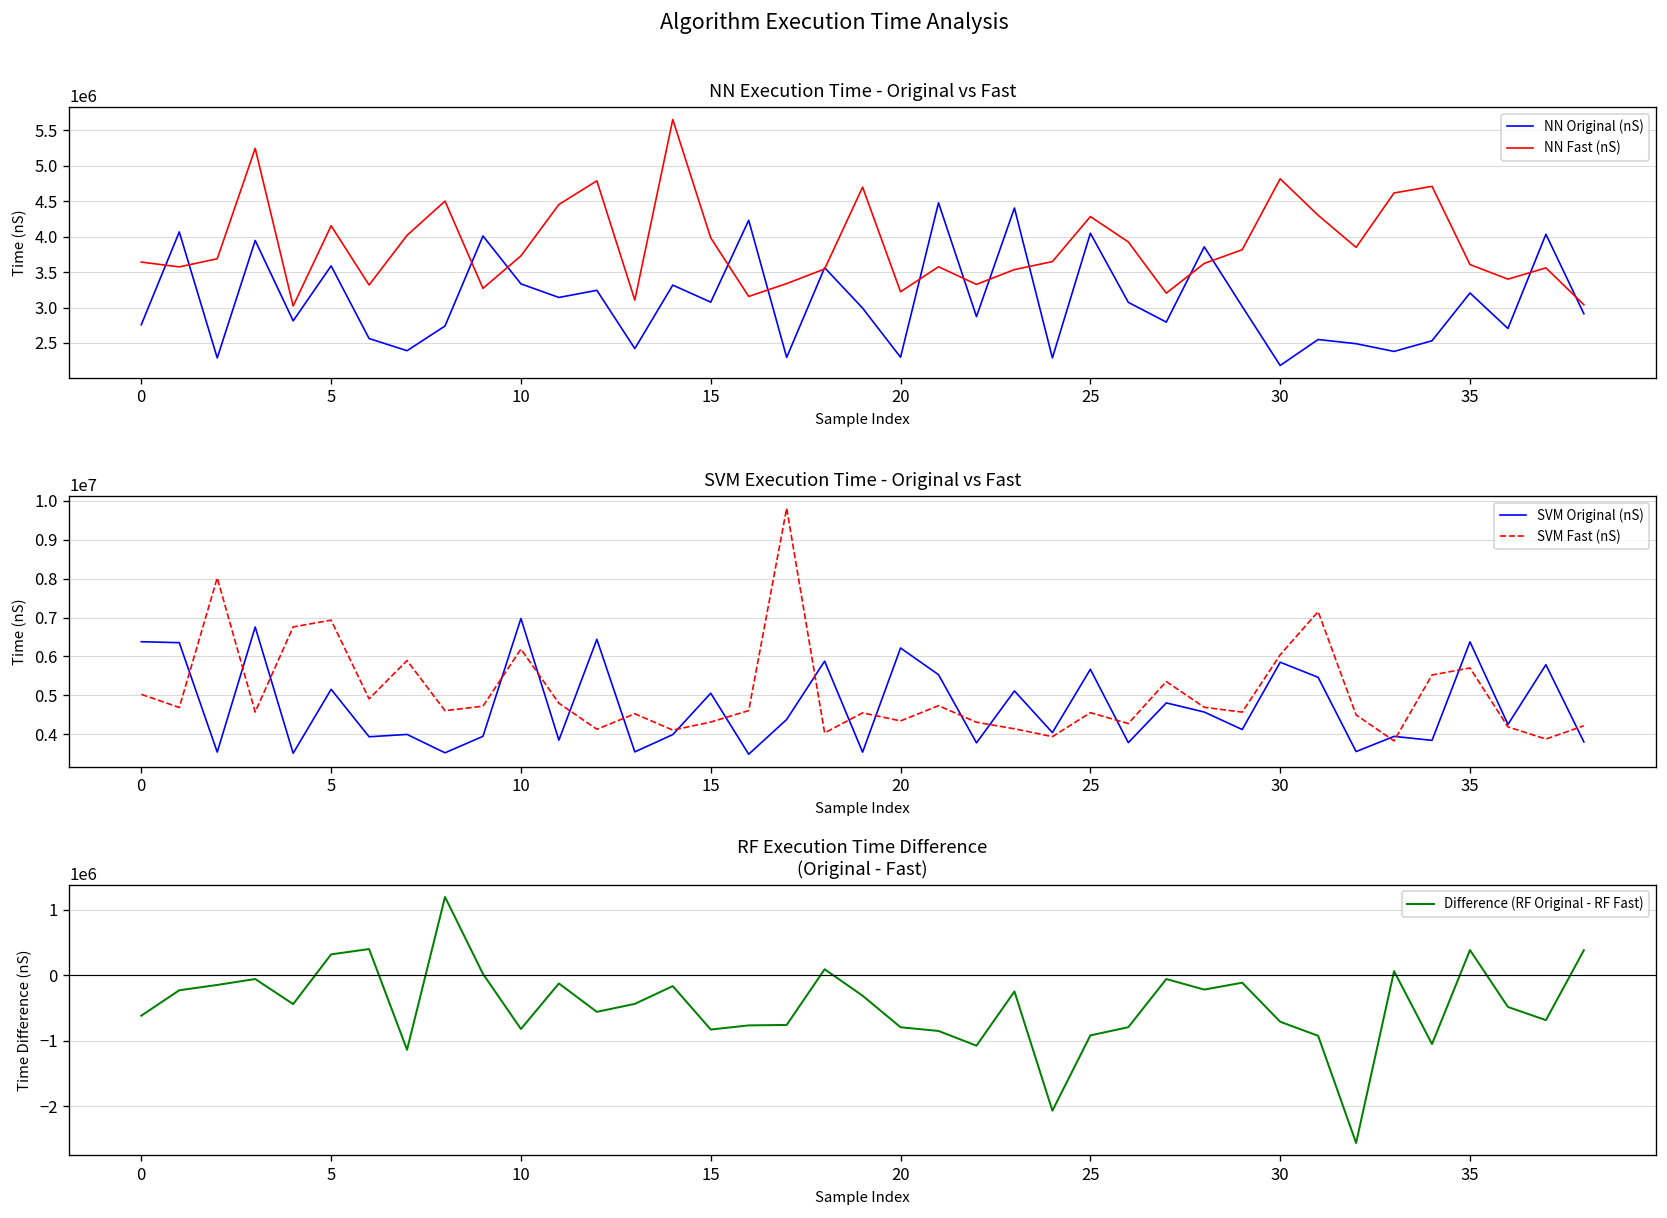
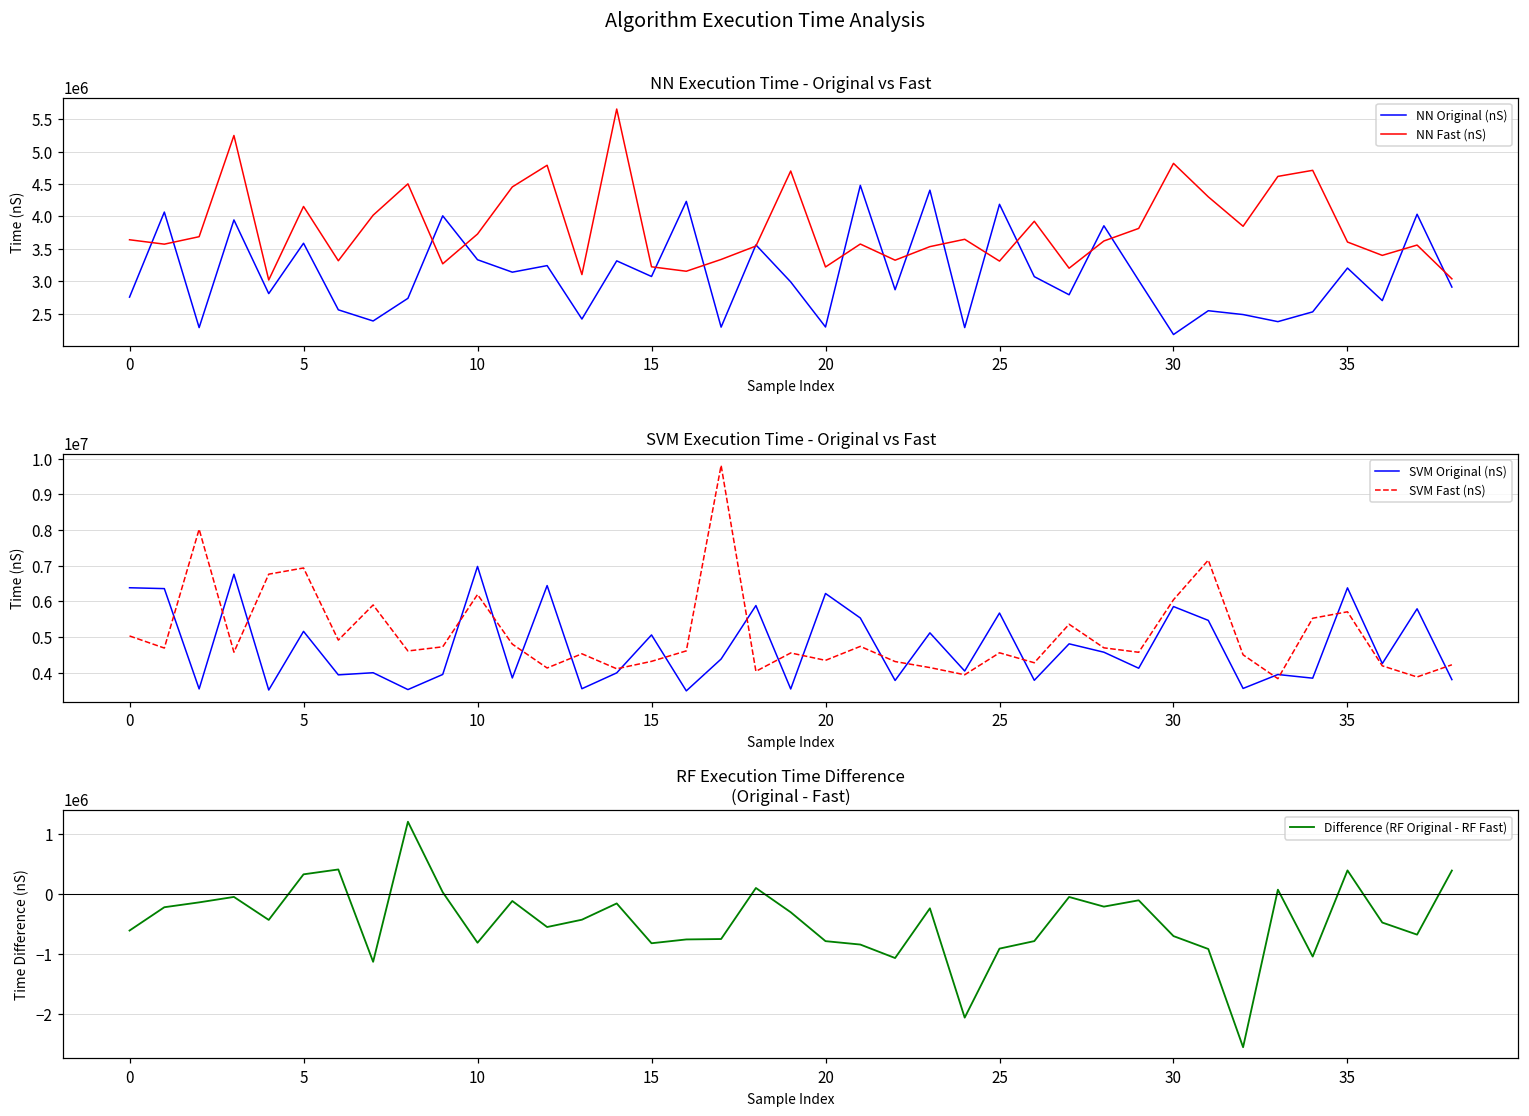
NN Execution Time - Original vs Fast, NN Fast (nS), 15: 4000000 -> 3200000
NN Execution Time - Original vs Fast, NN Original (nS), 25: 4000000 -> 4200000
NN Execution Time - Original vs Fast, NN Fast (nS), 25: 4300000 -> 3300000
